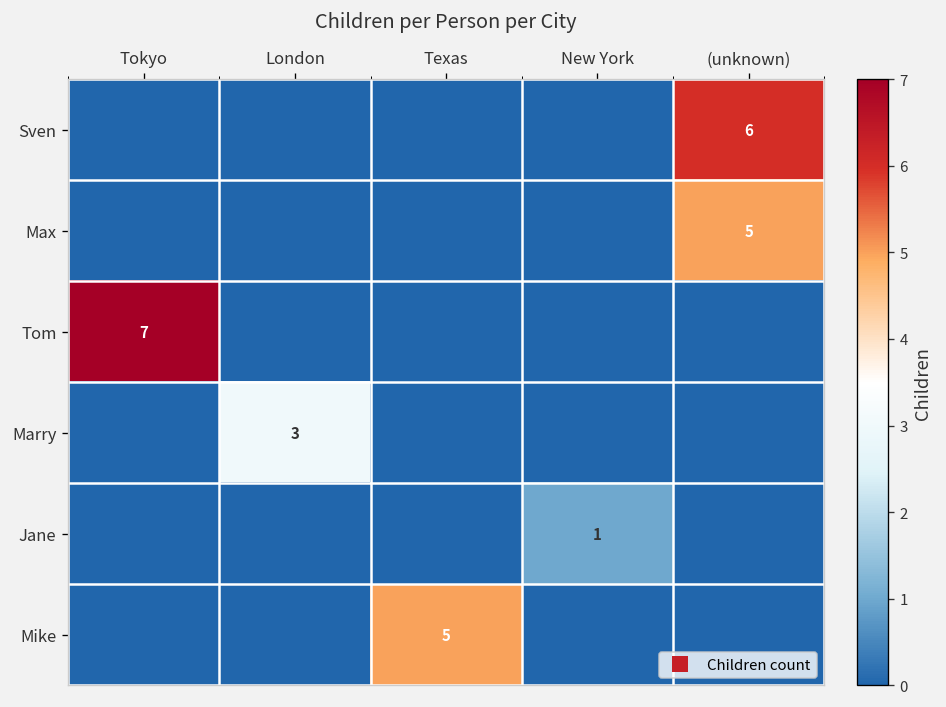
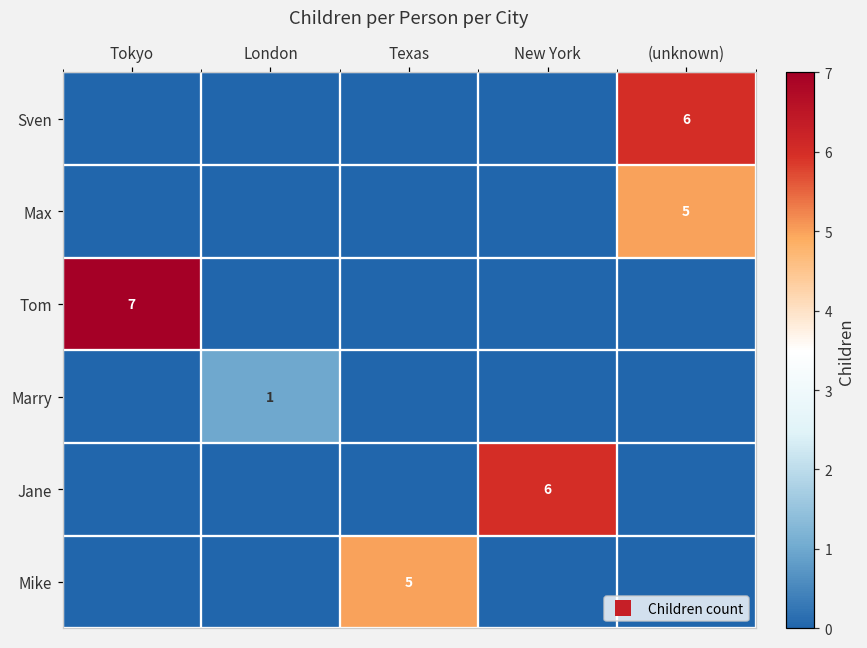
Marry, London: 3 -> 1
Jane, New York: 1 -> 6
